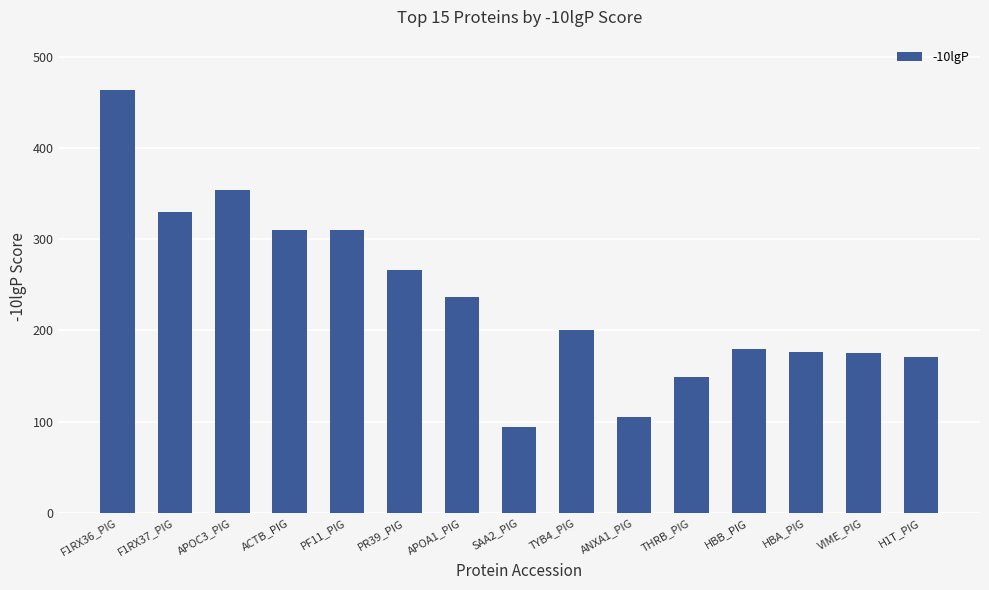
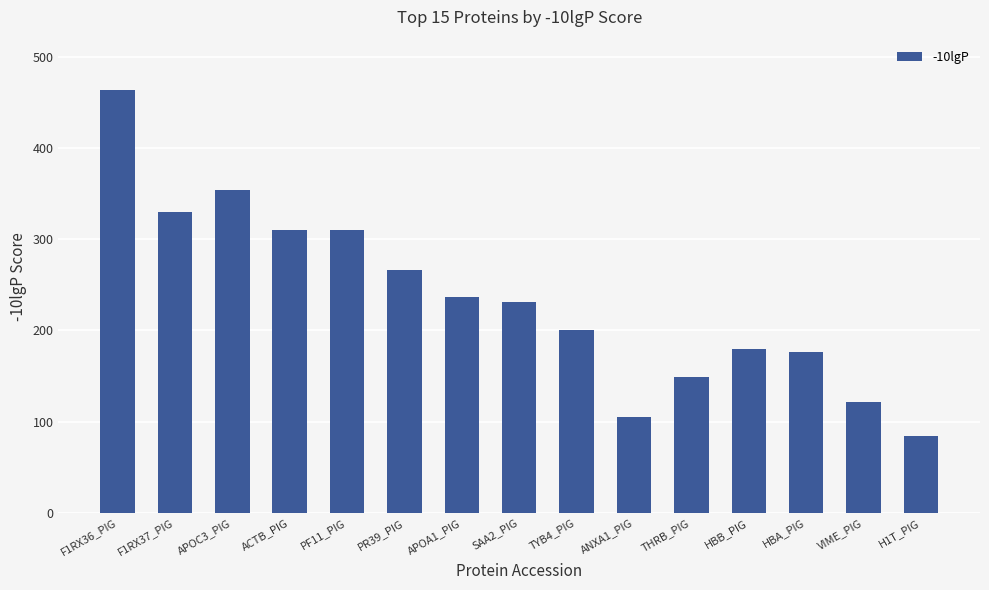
SAA2_PIG: 90 -> 230
VIME_PIG: 180 -> 120
H1T_PIG: 170 -> 80
